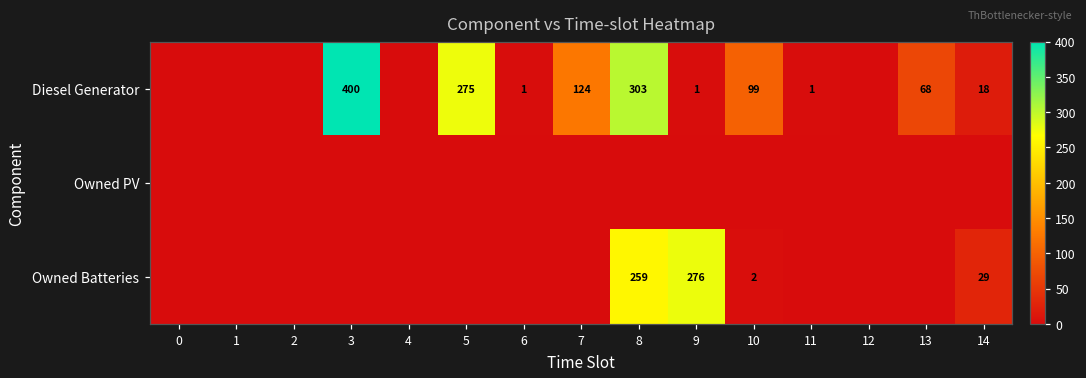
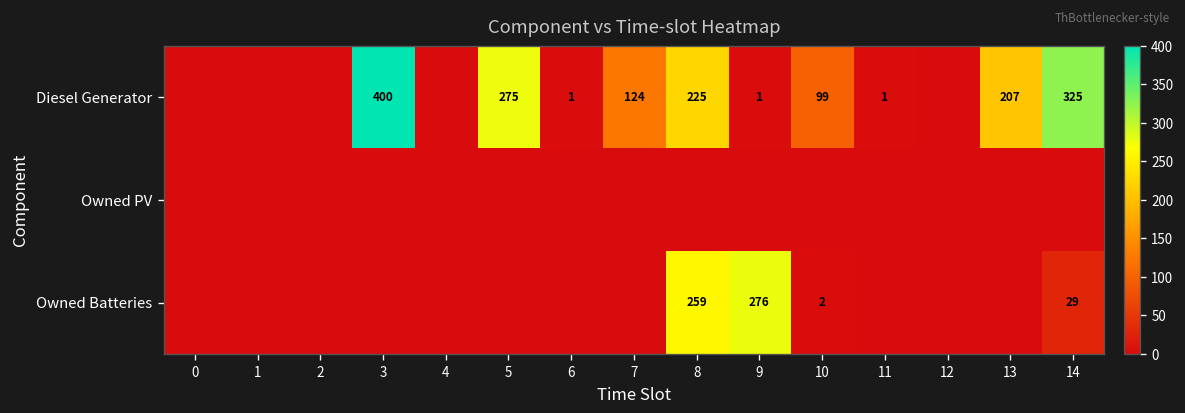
Diesel Generator, 8: 303 -> 225
Diesel Generator, 13: 68 -> 207
Diesel Generator, 14: 18 -> 325
